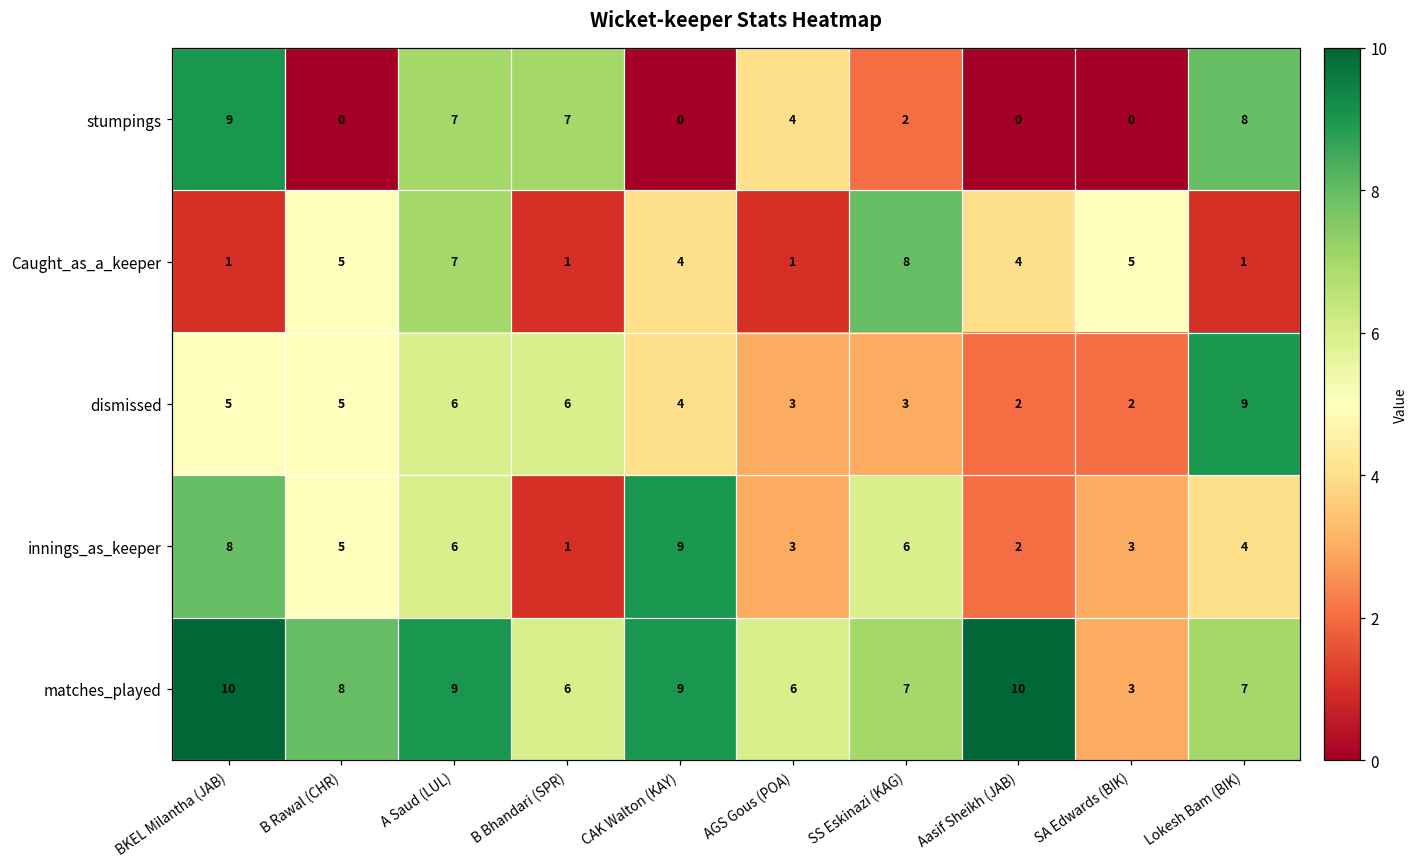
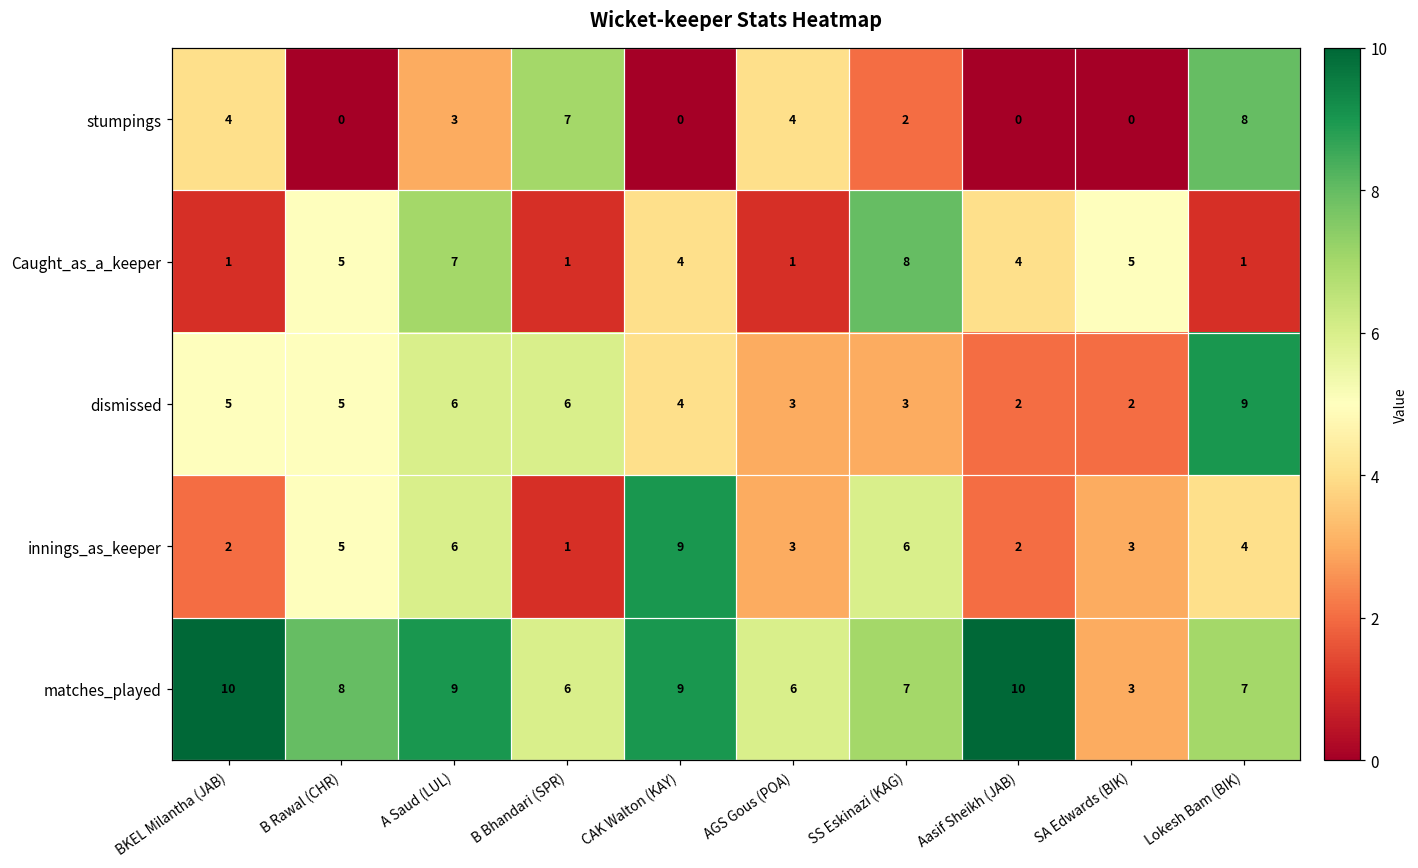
stumpings, BKEL Milantha (JAB): 9 -> 4
stumpings, A Saud (LUL): 7 -> 3
innings_as_keeper, BKEL Milantha (JAB): 8 -> 2
